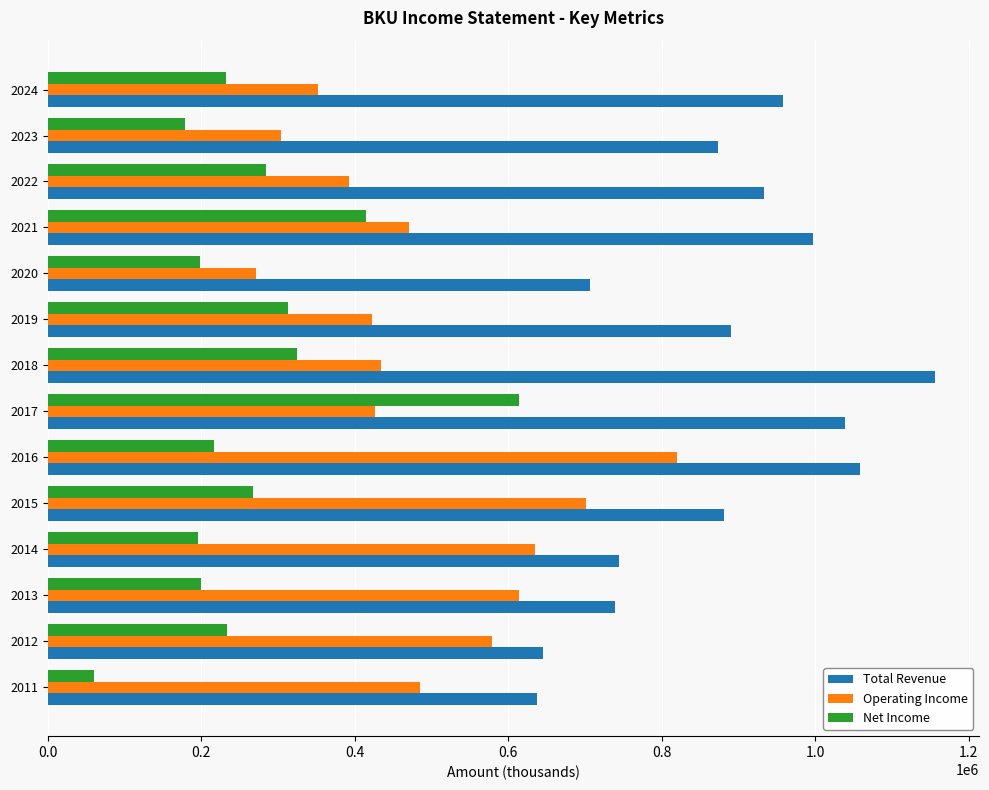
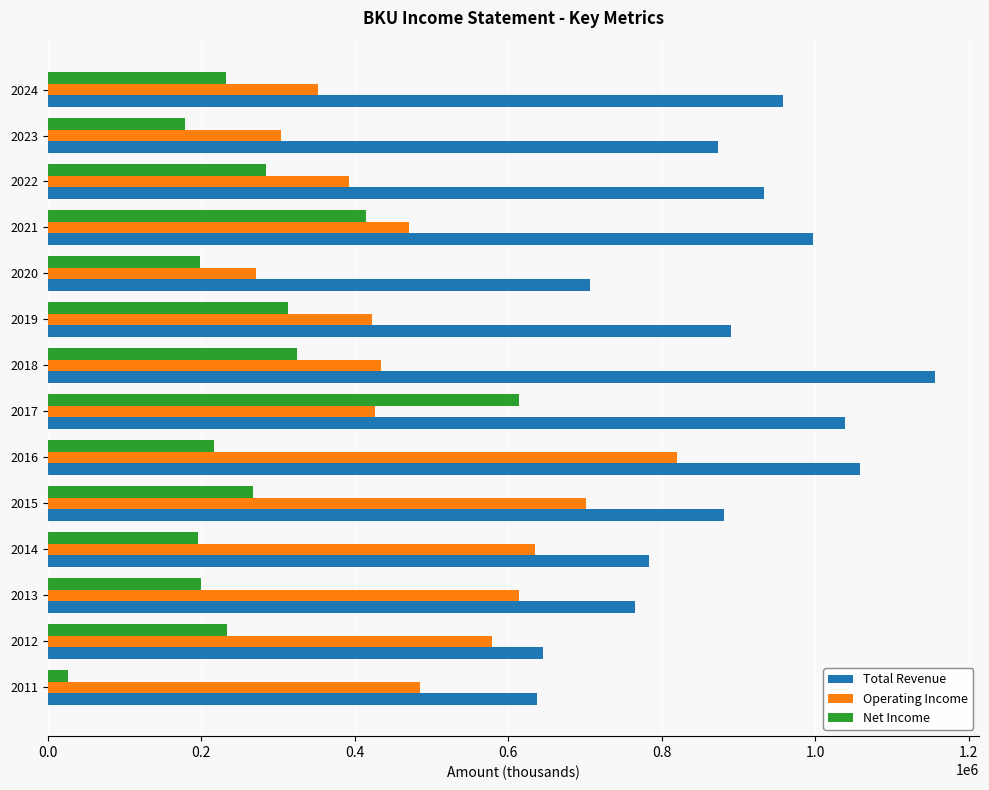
Total Revenue, 2014: 740000 -> 780000
Total Revenue, 2013: 740000 -> 770000
Net Income, 2011: 60000 -> 30000
